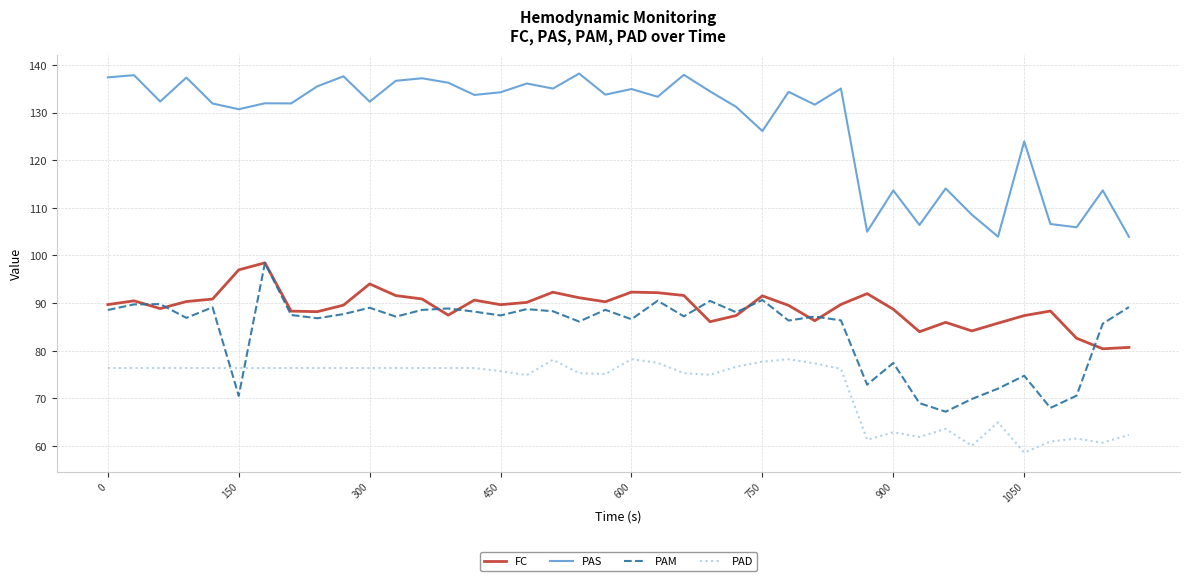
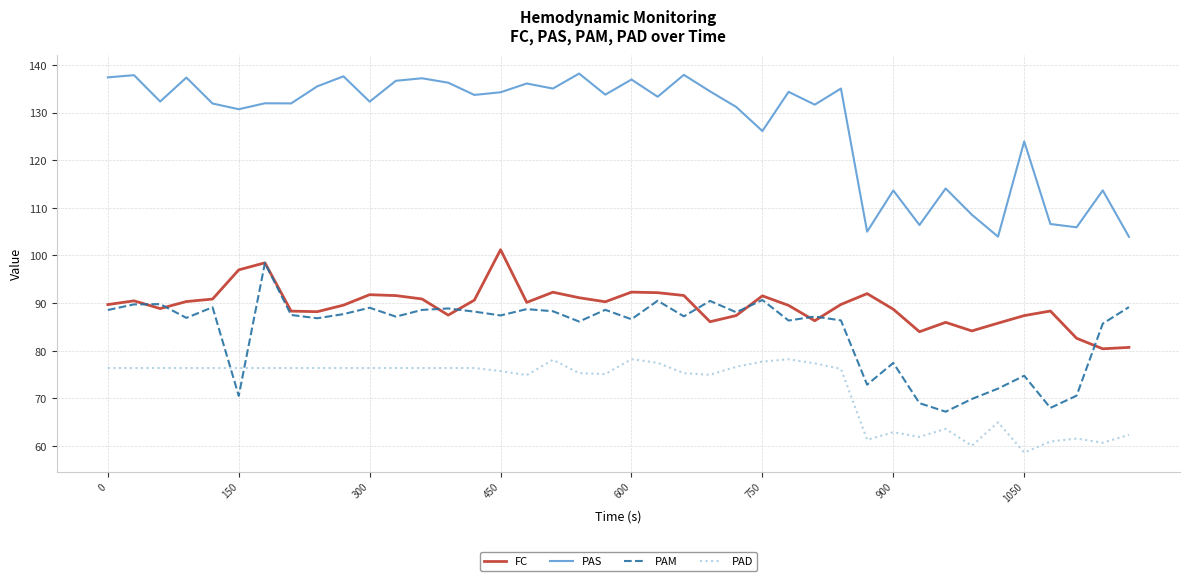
FC, 300: 94 -> 92
FC, 450: 90 -> 101
PAS, 600: 135 -> 137
